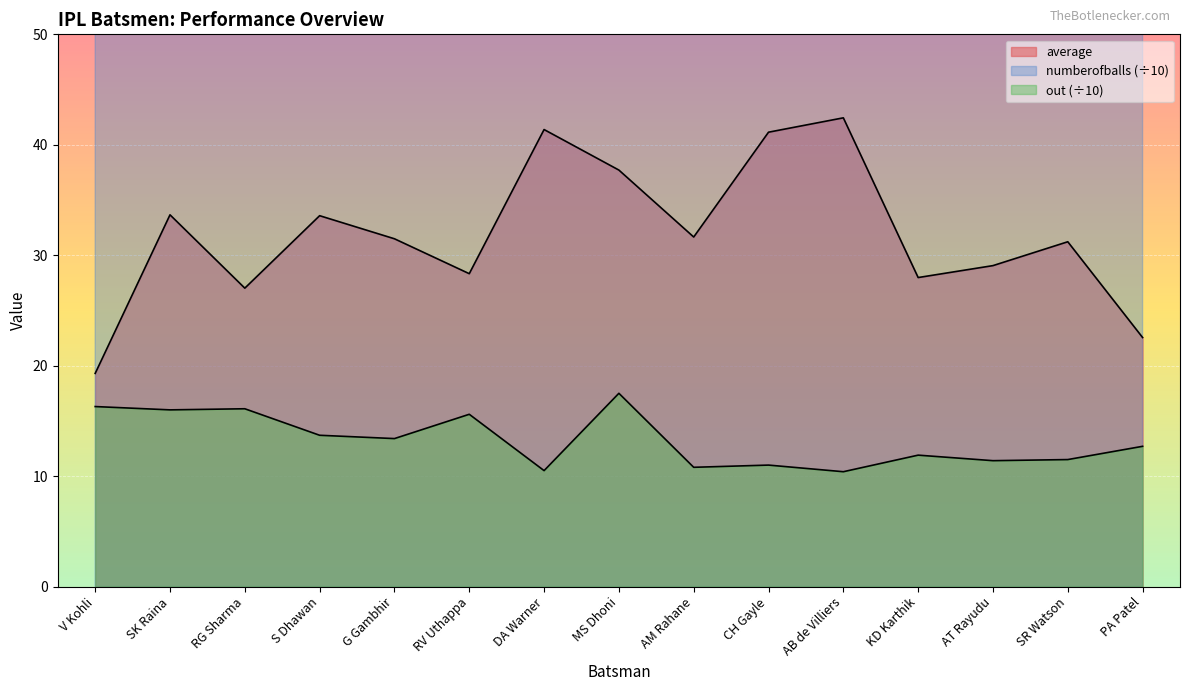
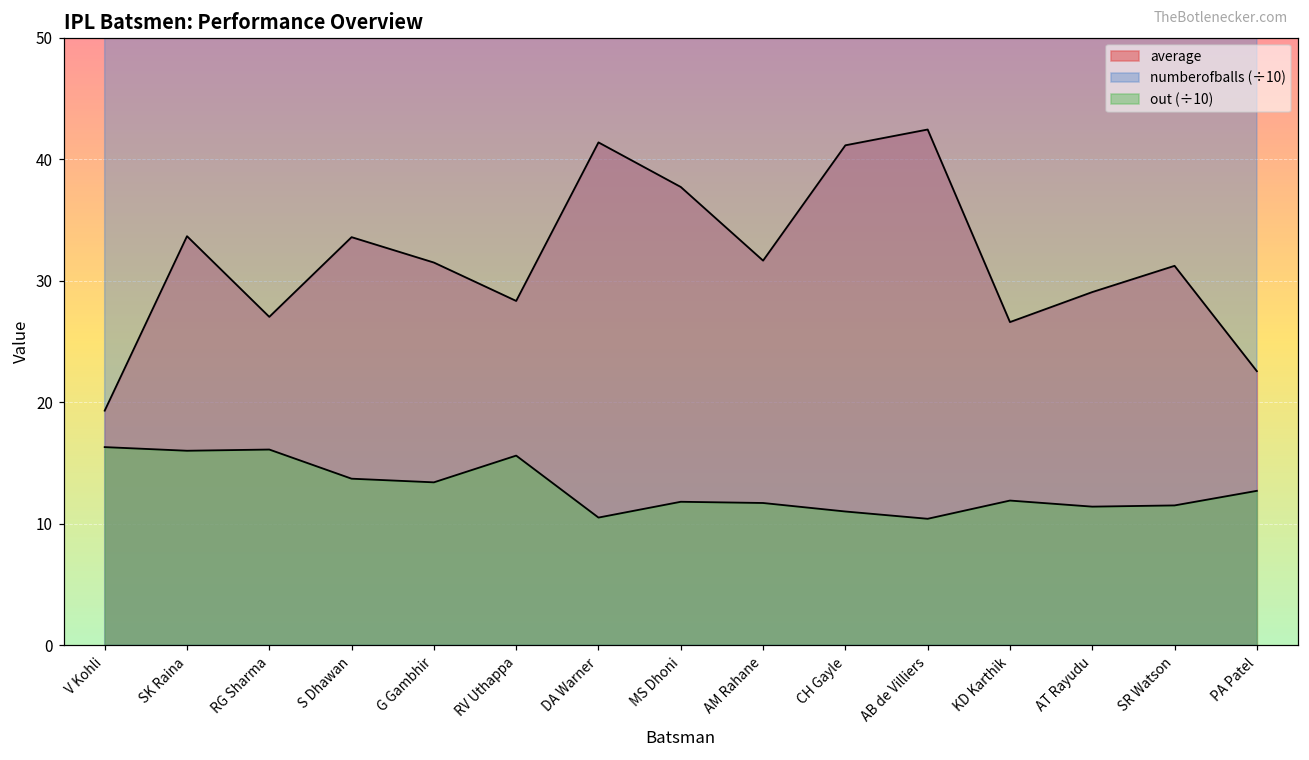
out (÷10), MS Dhoni: 17.5 -> 11.8
out (÷10), AM Rahane: 10.8 -> 11.7
average, KD Karthik: 28.0 -> 26.6
